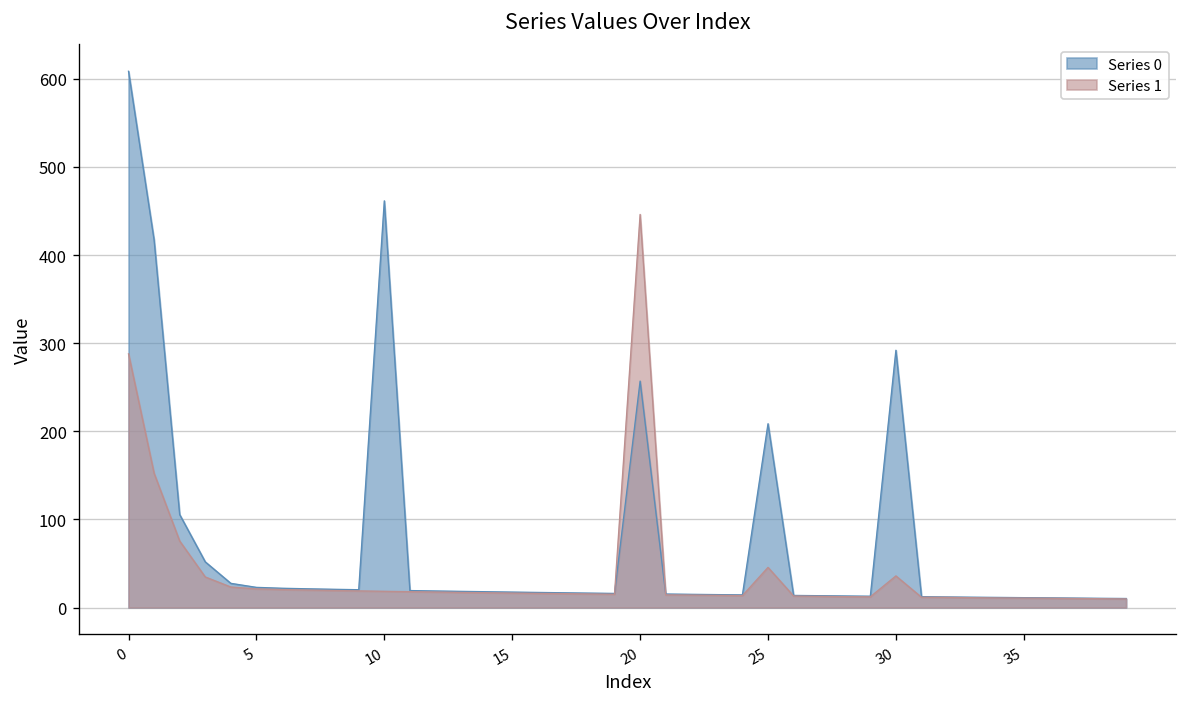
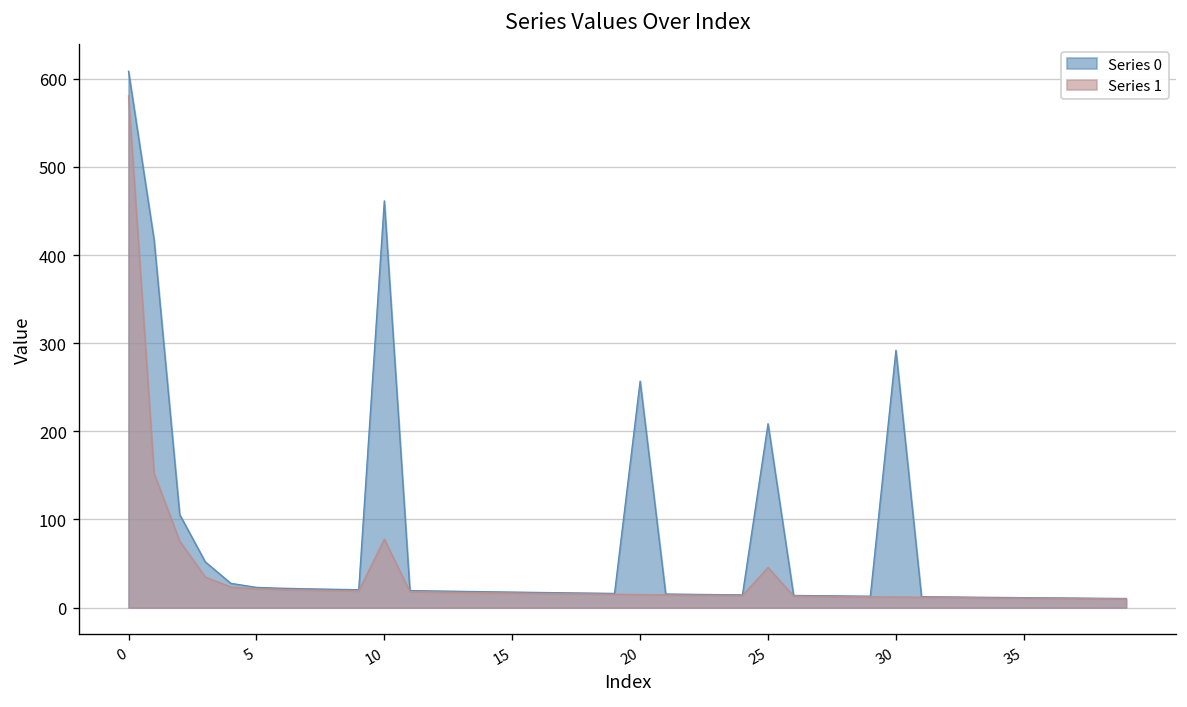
Series 1, 0: 290 -> 580
Series 1, 10: 20 -> 80
Series 1, 20: 450 -> 10
Series 1, 30: 40 -> 10
